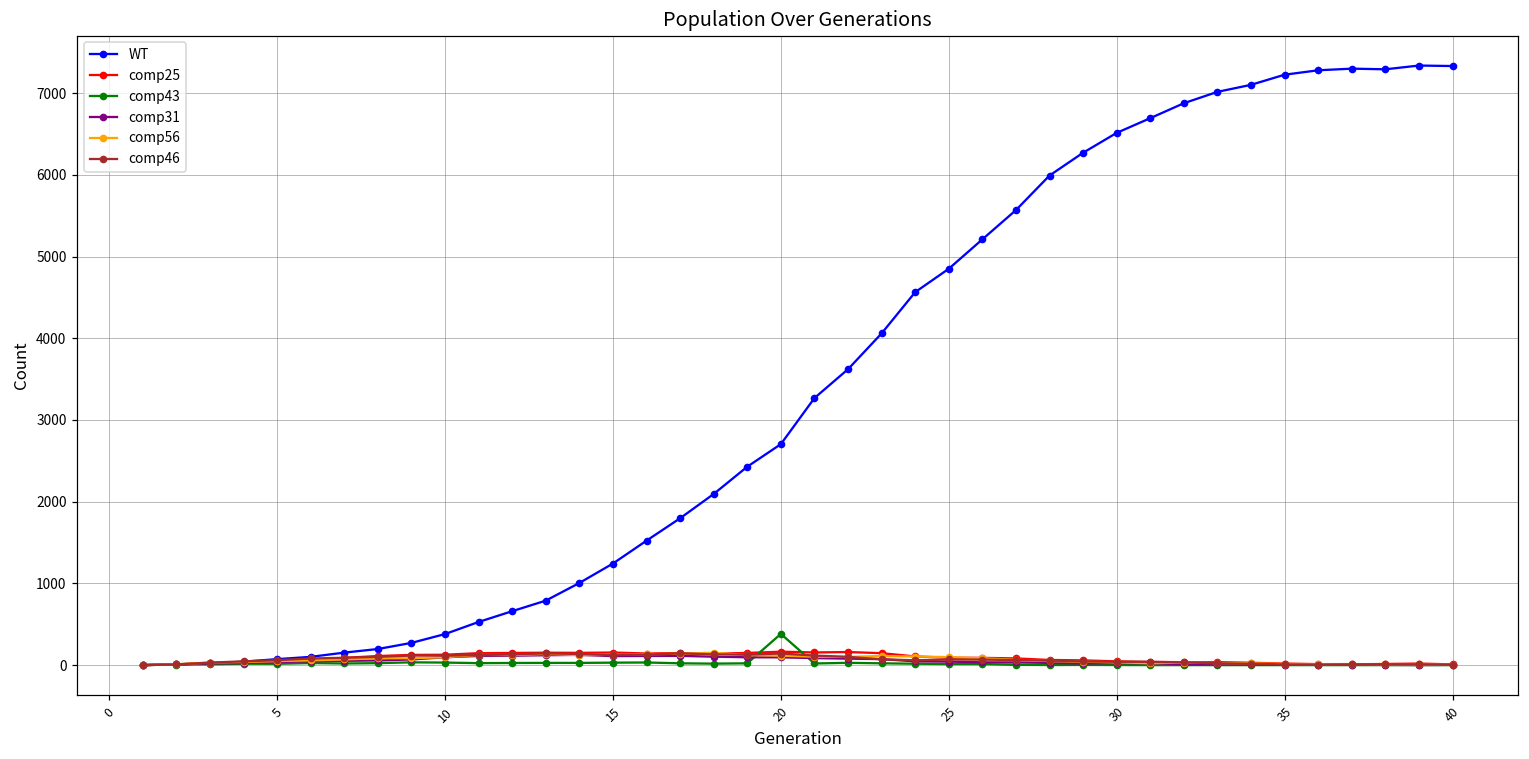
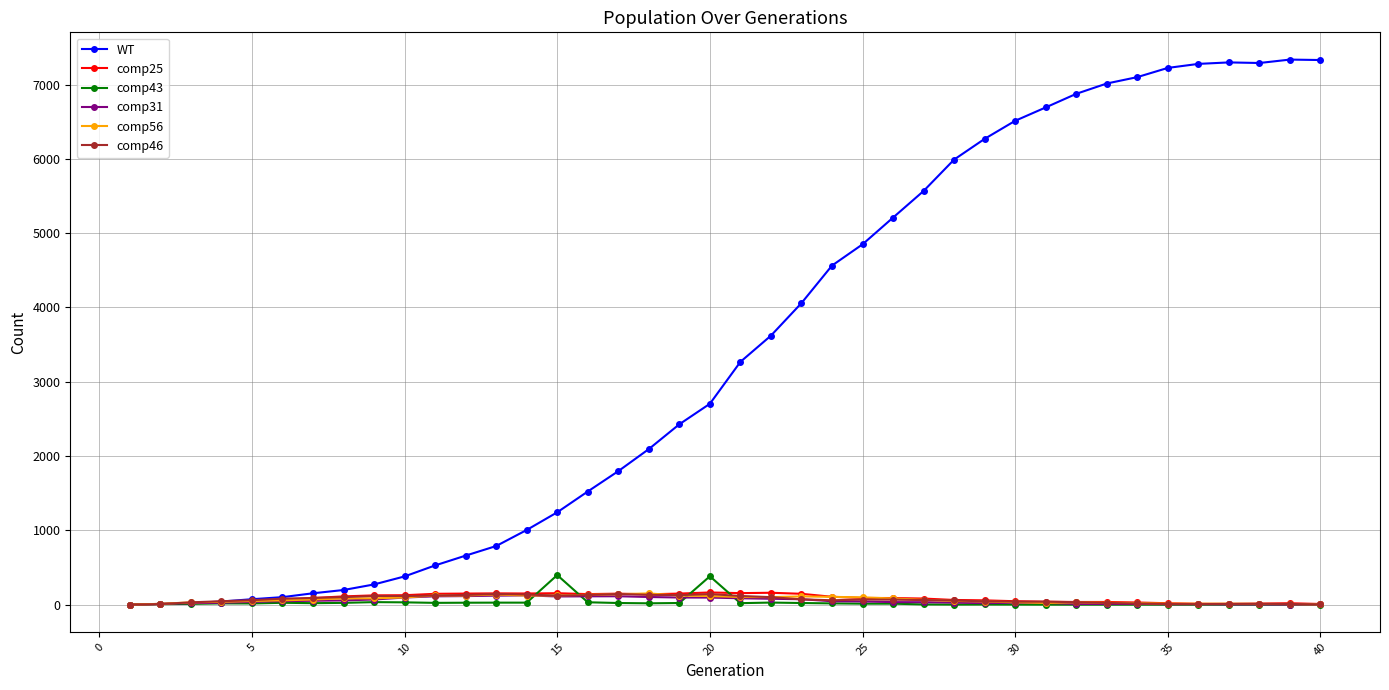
comp43, 15: 0 -> 400
